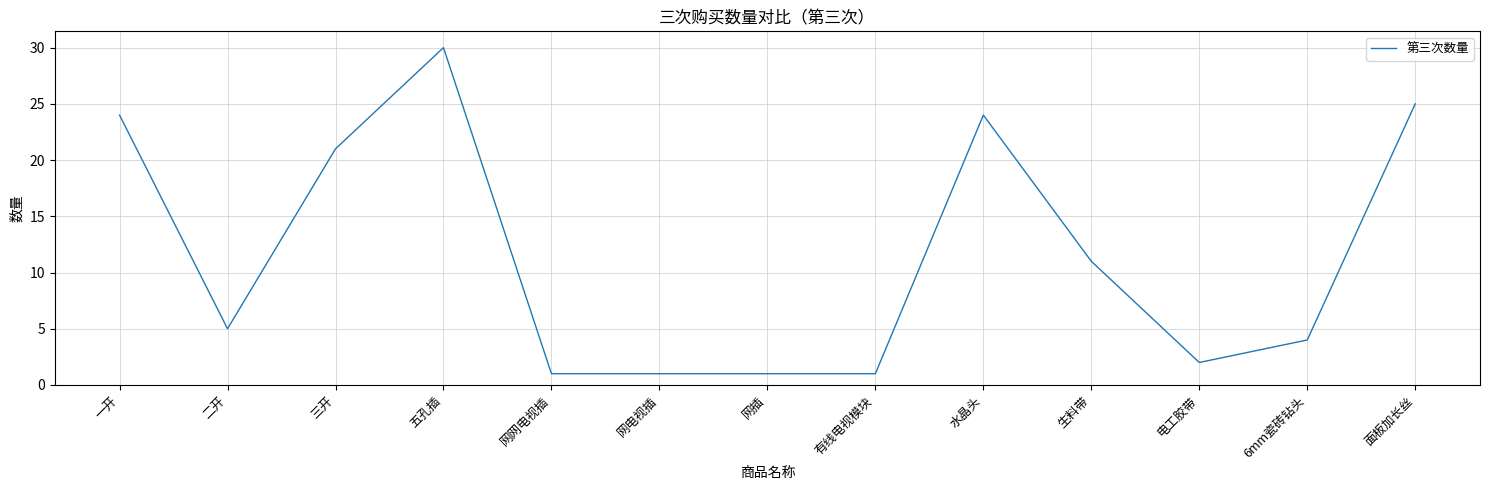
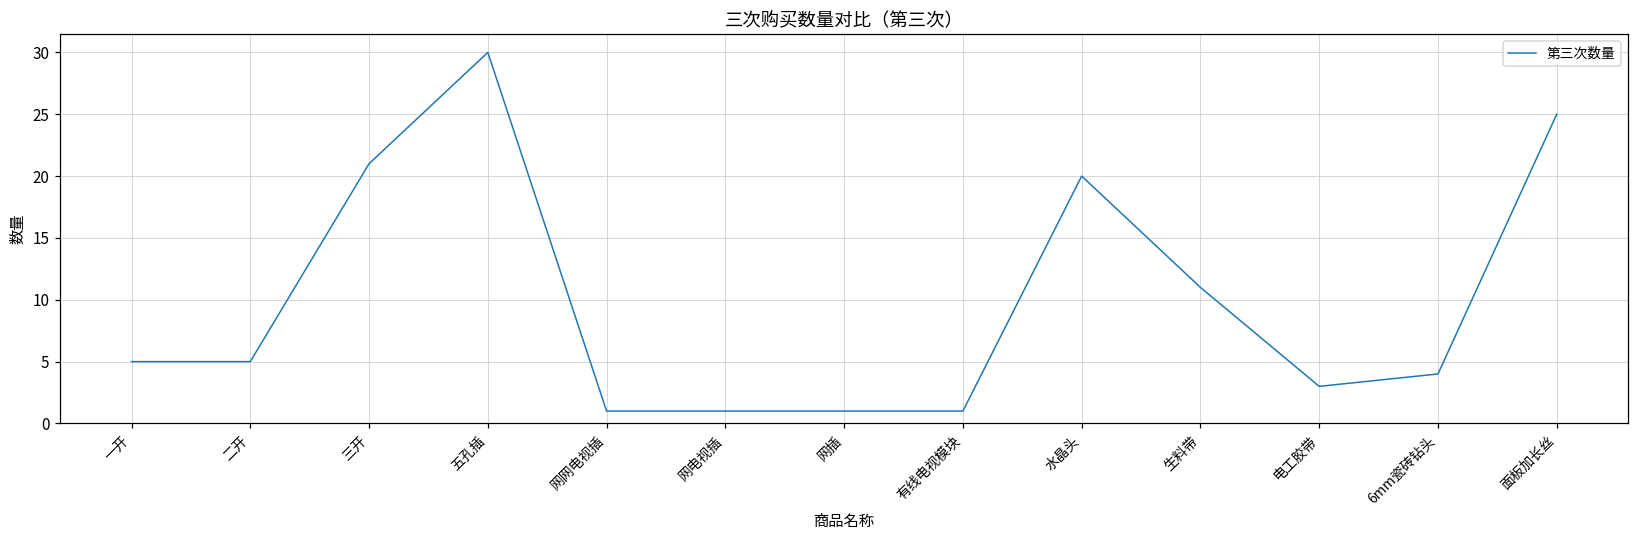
一开: 24 -> 5
水晶头: 24 -> 20
电工胶带: 2 -> 3
